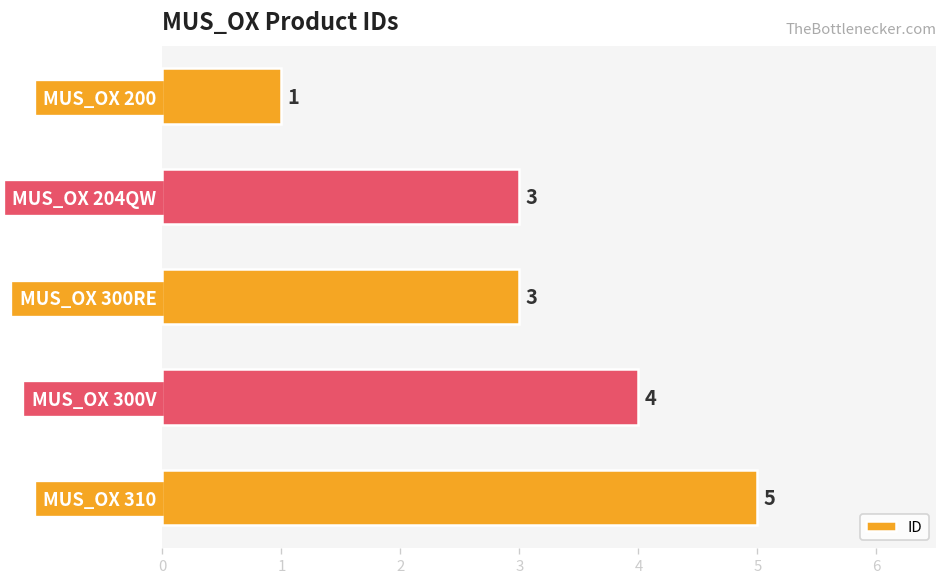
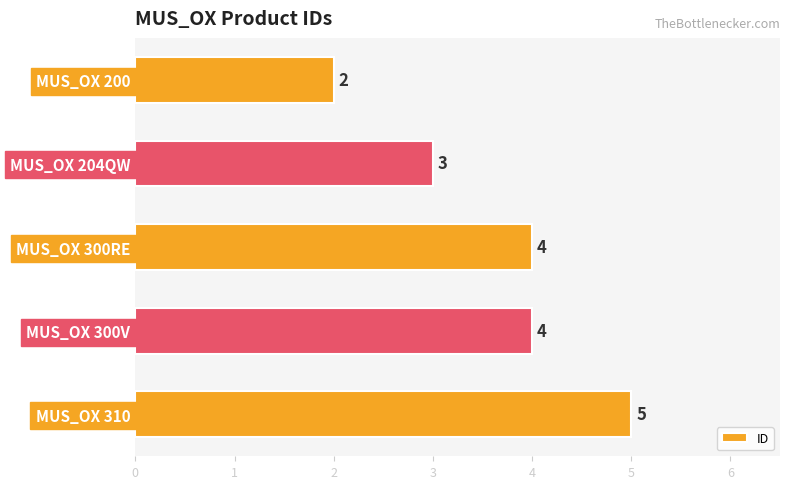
MUS_OX 200: 1 -> 2
MUS_OX 300RE: 3 -> 4
